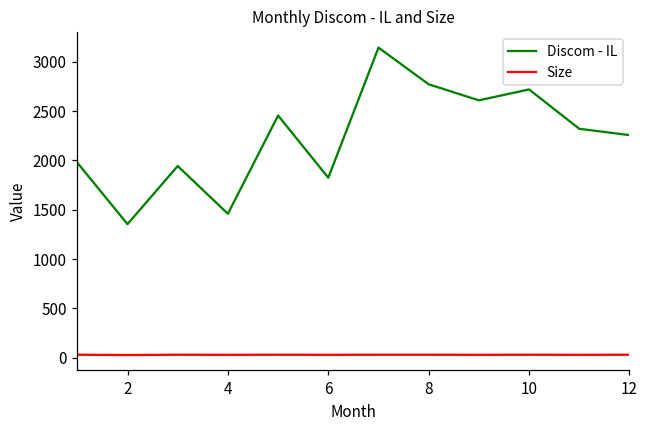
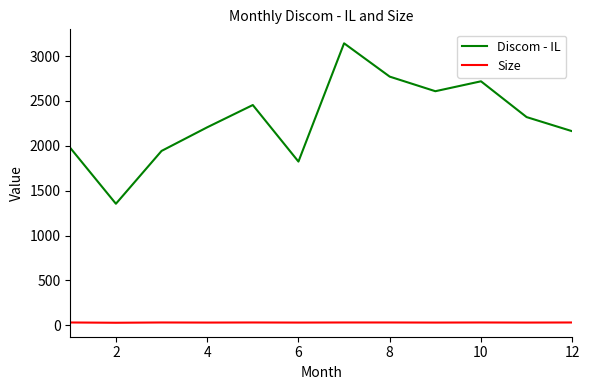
Discom - IL, 4: 1500 -> 2200
Discom - IL, 12: 2300 -> 2200
